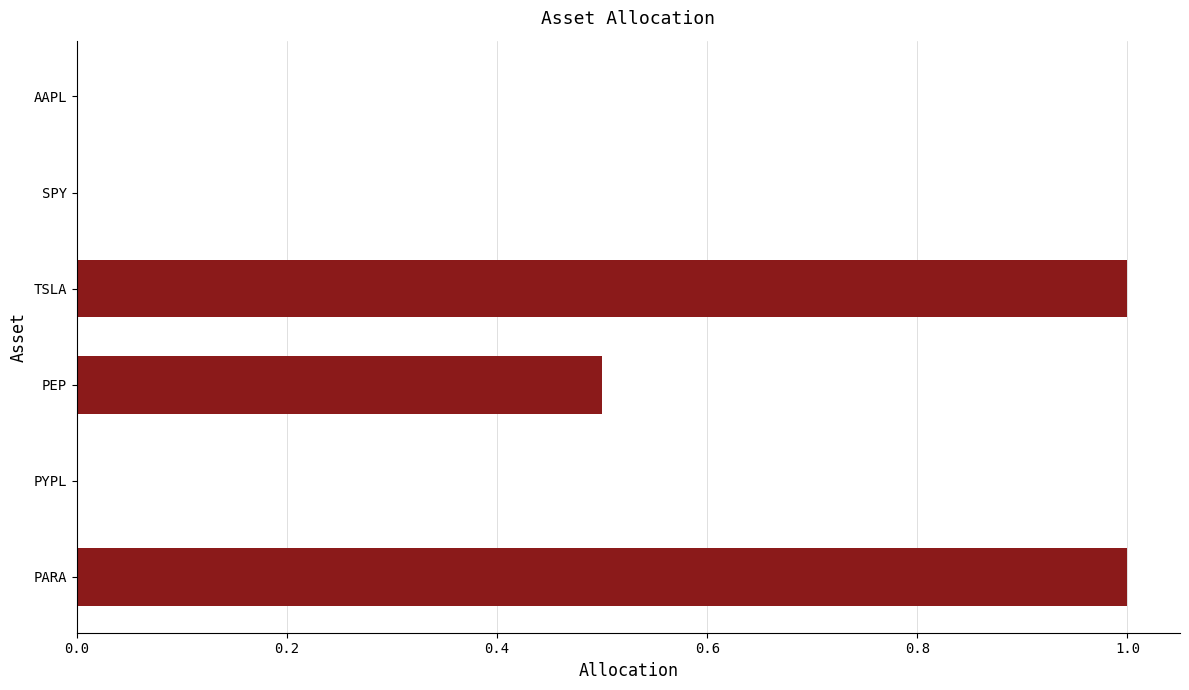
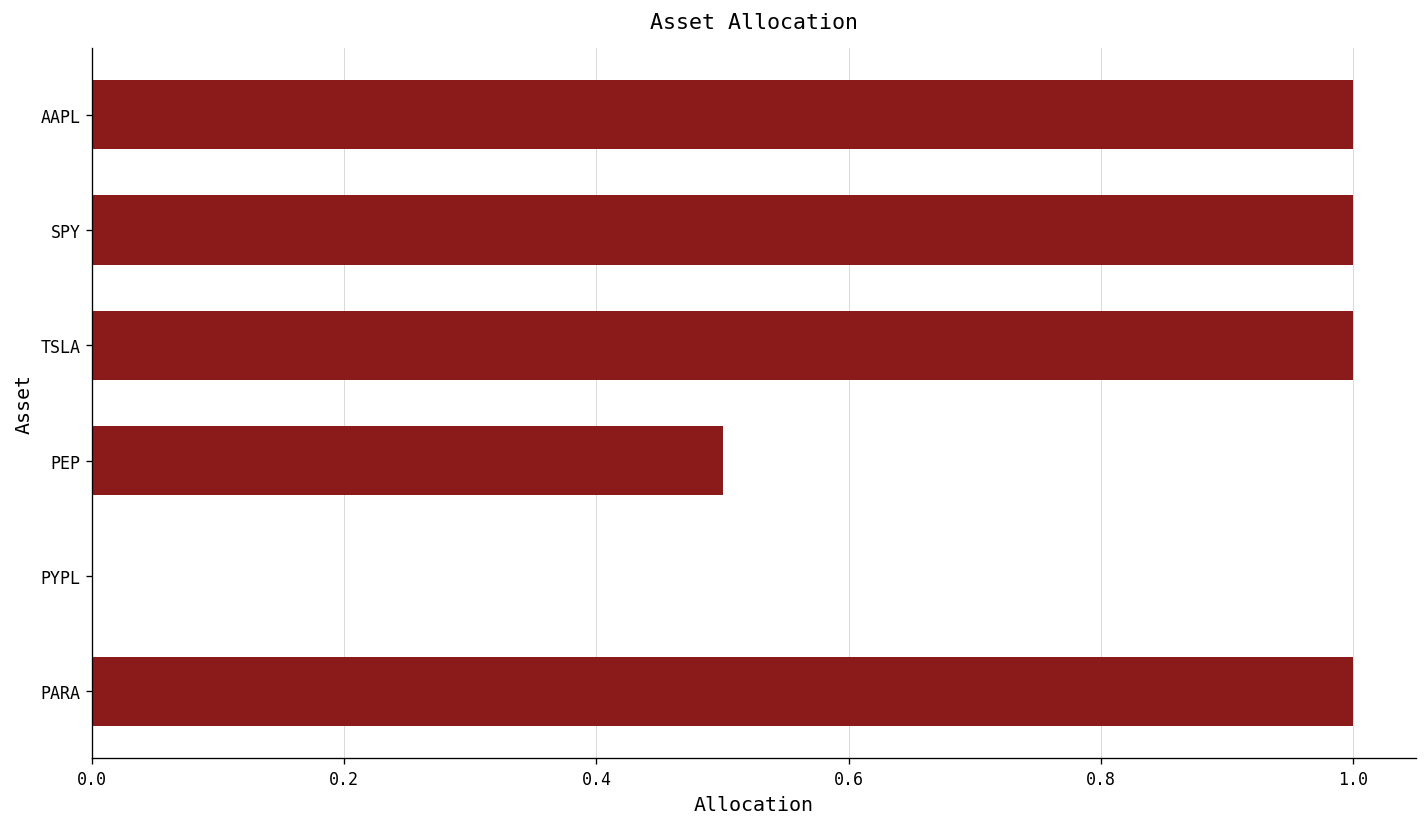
AAPL: 0 -> 1
SPY: 0 -> 1
